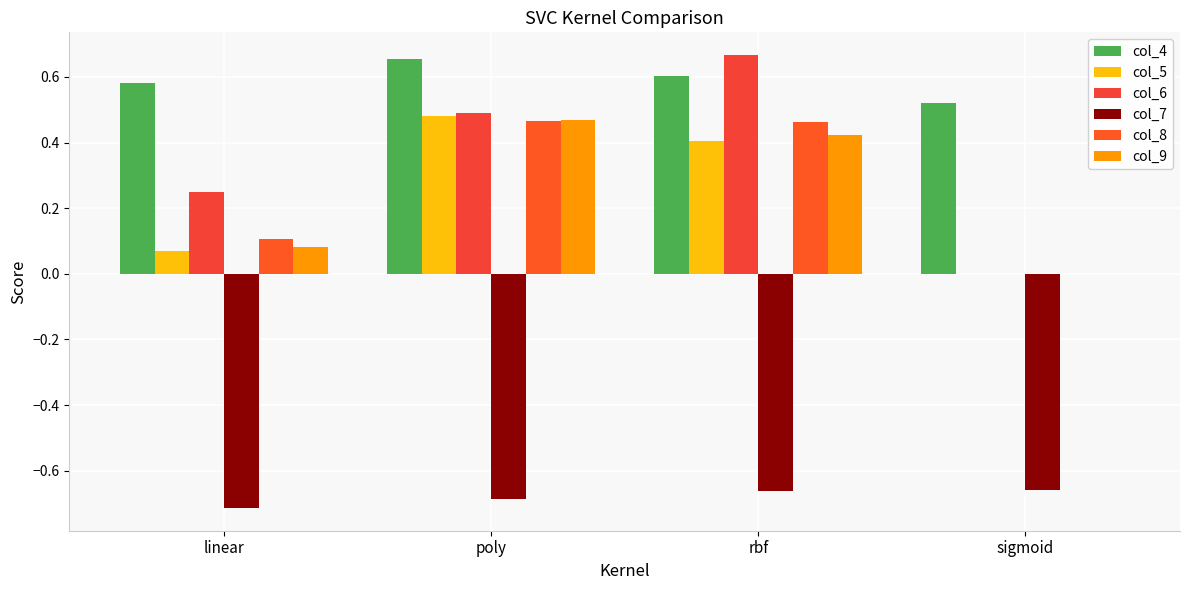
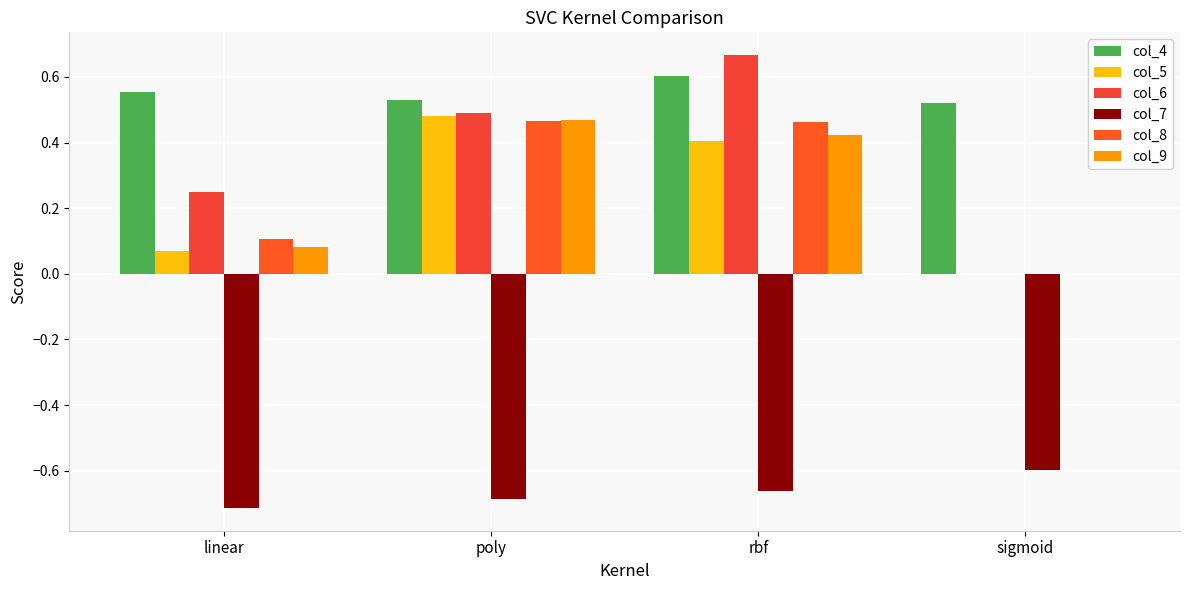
col_4, linear: 0.58 -> 0.55
col_4, poly: 0.65 -> 0.53
col_7, sigmoid: -0.66 -> -0.60
